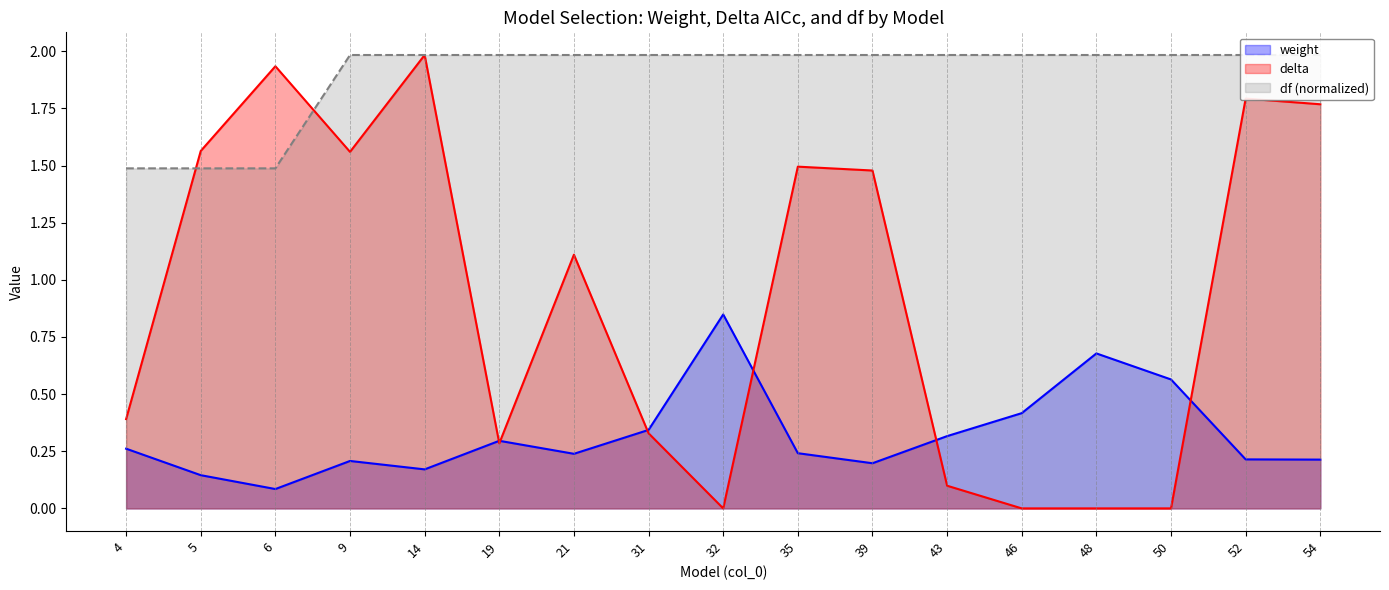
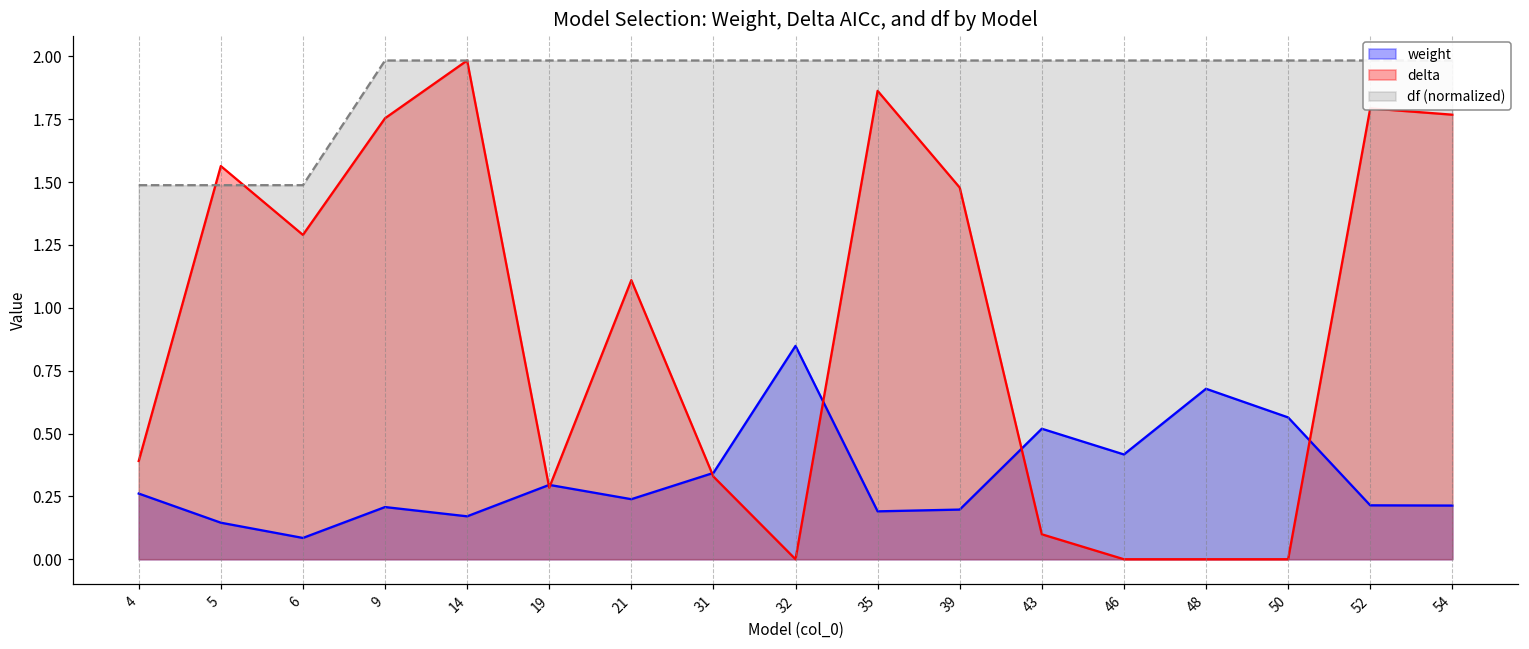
delta, 6: 1.93 -> 1.29
delta, 9: 1.56 -> 1.75
weight, 35: 0.24 -> 0.19
delta, 35: 1.50 -> 1.86
weight, 43: 0.32 -> 0.52
